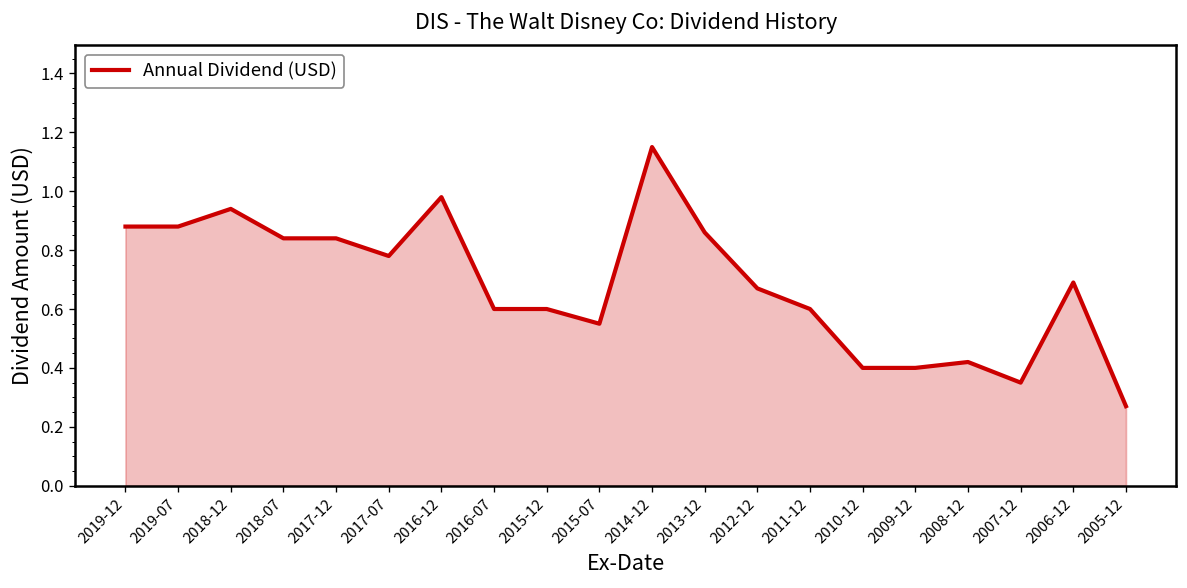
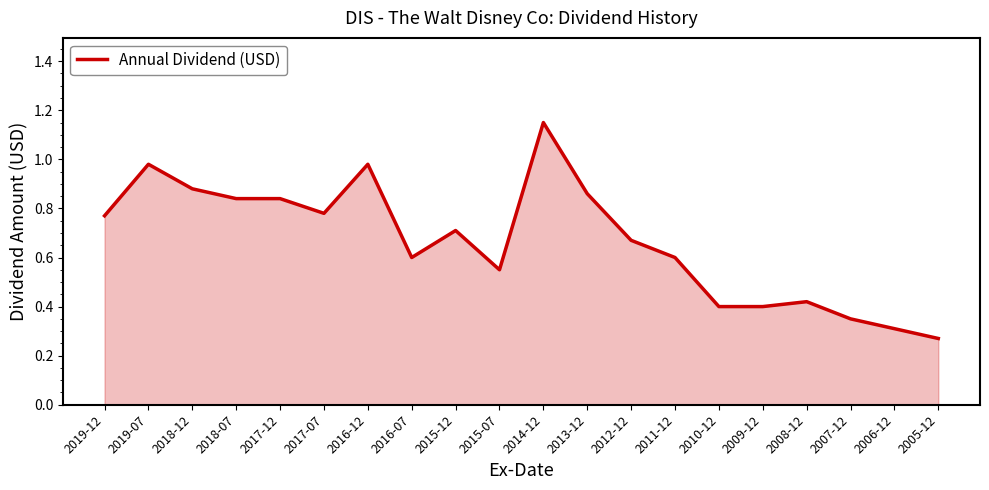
2019-12: 0.88 -> 0.77
2019-07: 0.88 -> 0.98
2018-12: 0.94 -> 0.88
2015-12: 0.60 -> 0.71
2006-12: 0.69 -> 0.31
